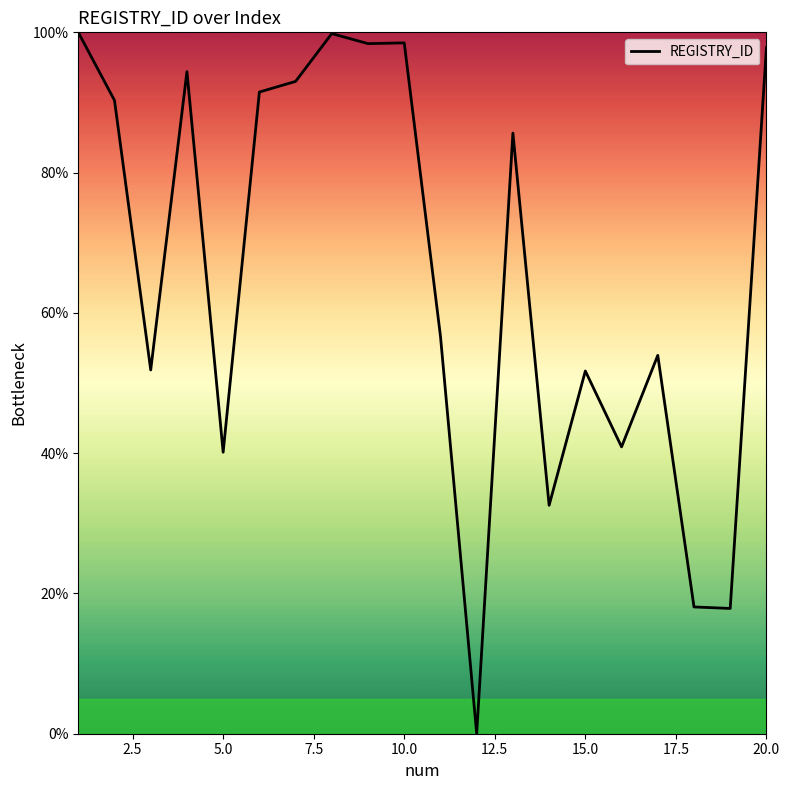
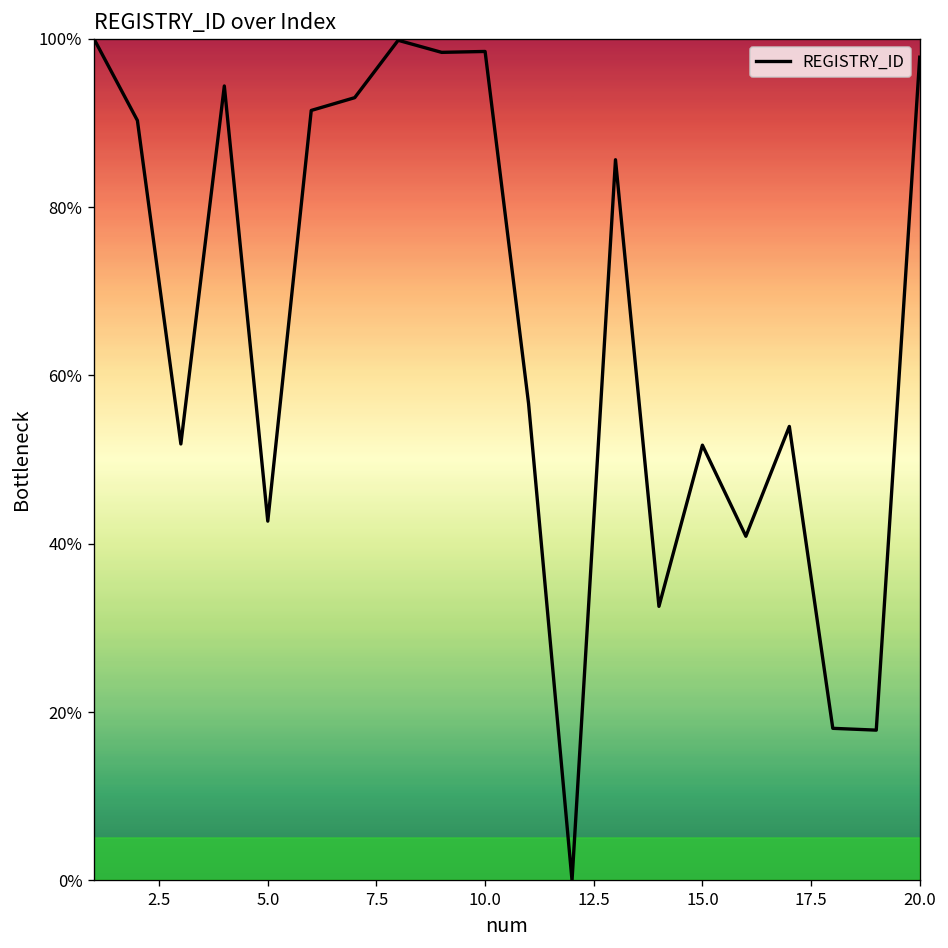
5.0: 40% -> 43%
